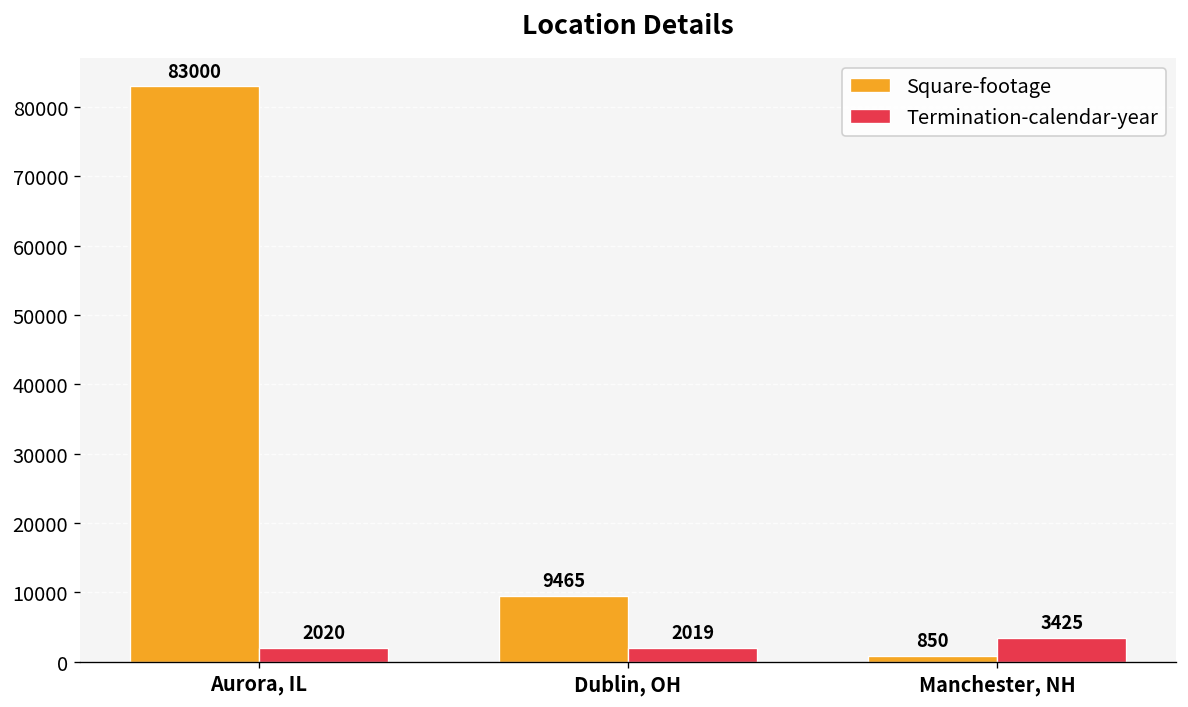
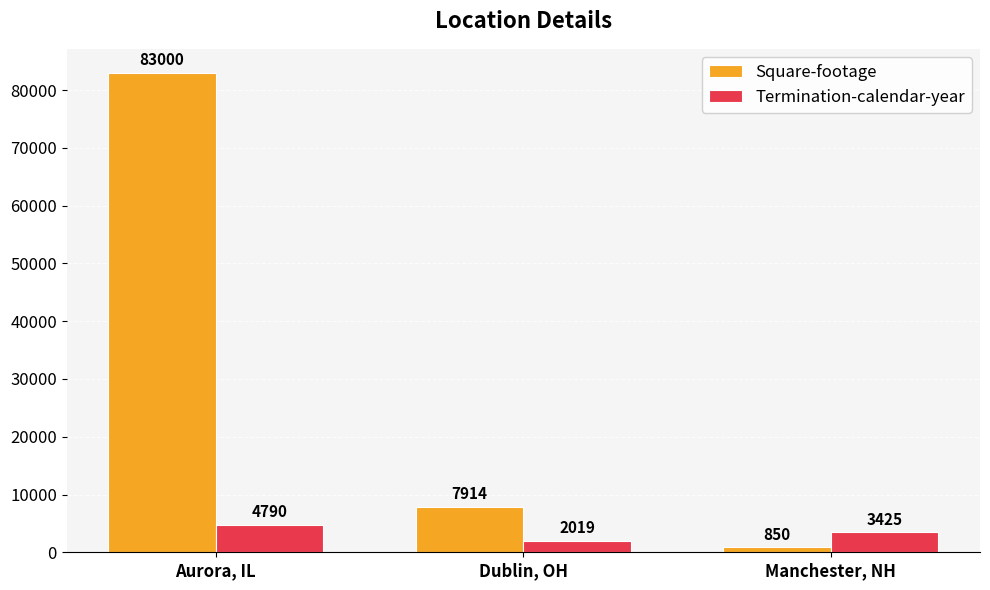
Termination-calendar-year, Aurora, IL: 2020 -> 4790
Square-footage, Dublin, OH: 9465 -> 7914
